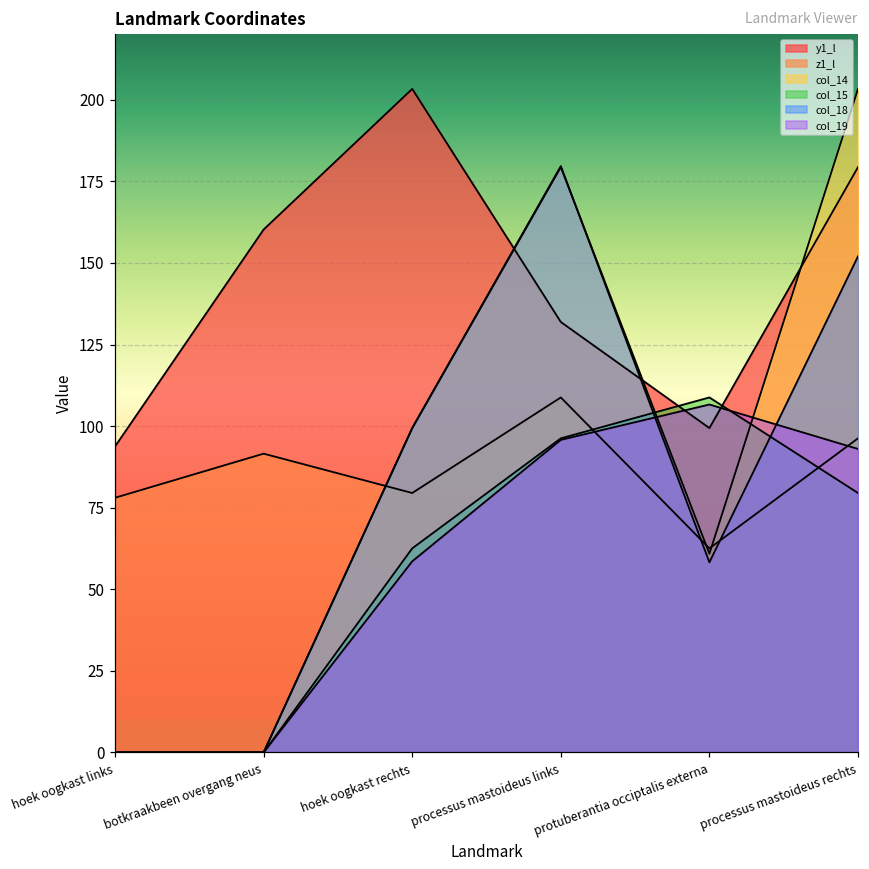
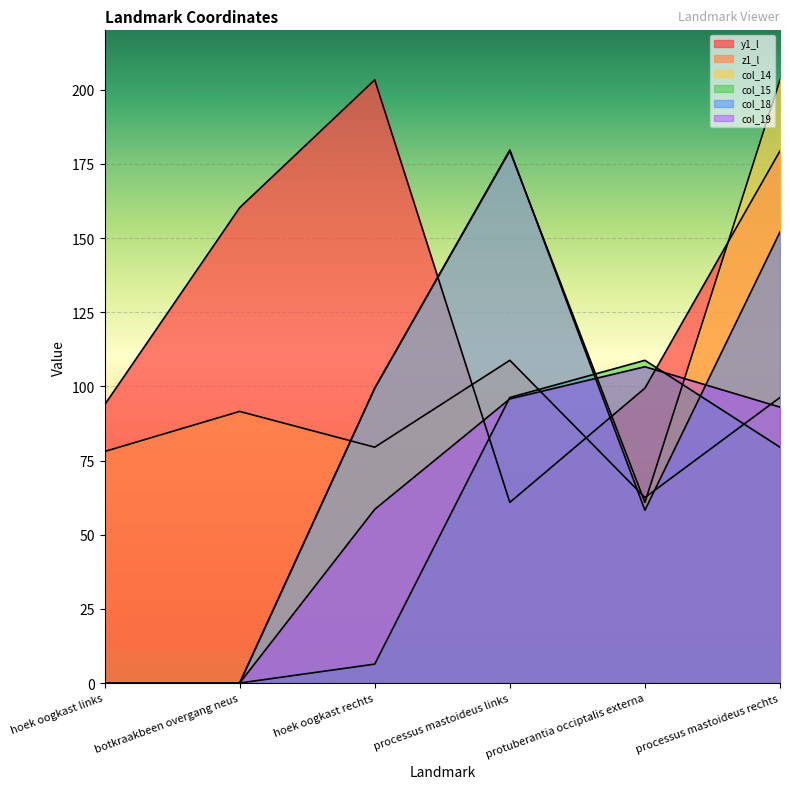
col_15, hoek oogkast rechts: 63 -> 6
y1_l, processus mastoideus links: 132 -> 61
